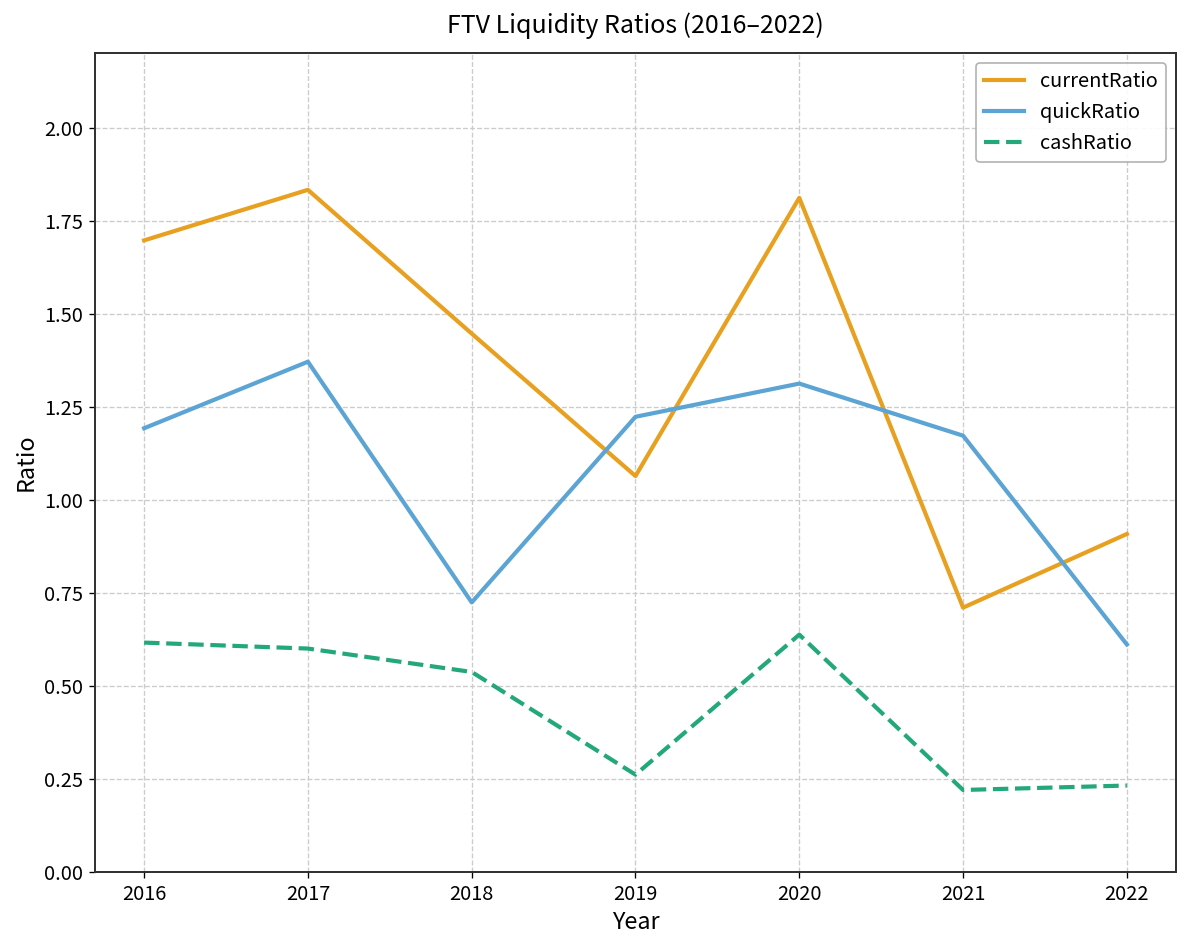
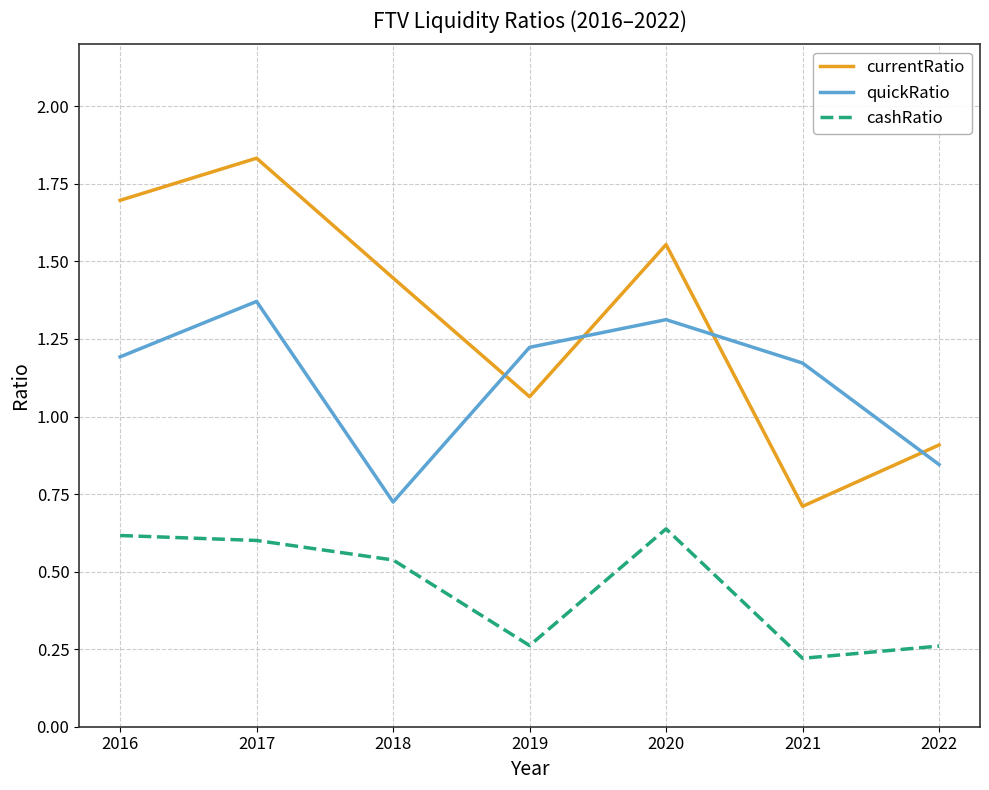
currentRatio, 2020: 1.81 -> 1.55
quickRatio, 2022: 0.61 -> 0.85
cashRatio, 2022: 0.23 -> 0.26
